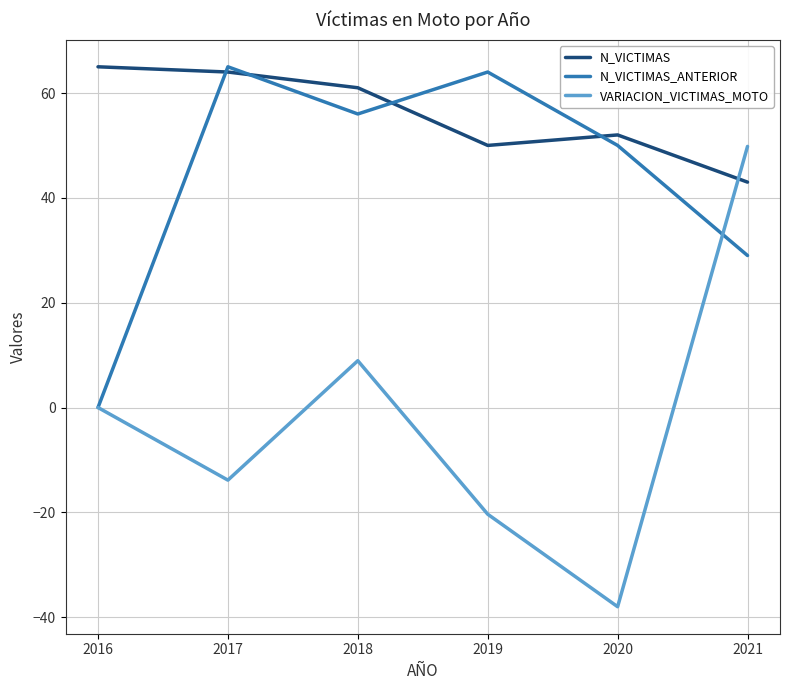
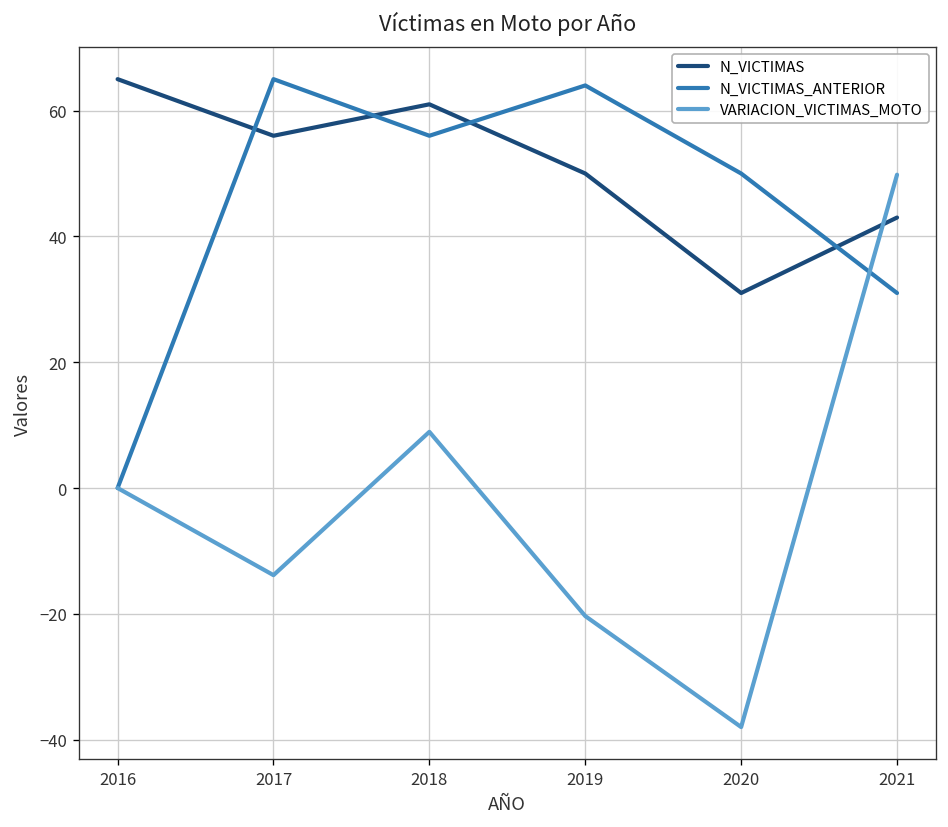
N_VICTIMAS, 2017: 64 -> 56
N_VICTIMAS, 2020: 52 -> 31
N_VICTIMAS_ANTERIOR, 2021: 29 -> 31
